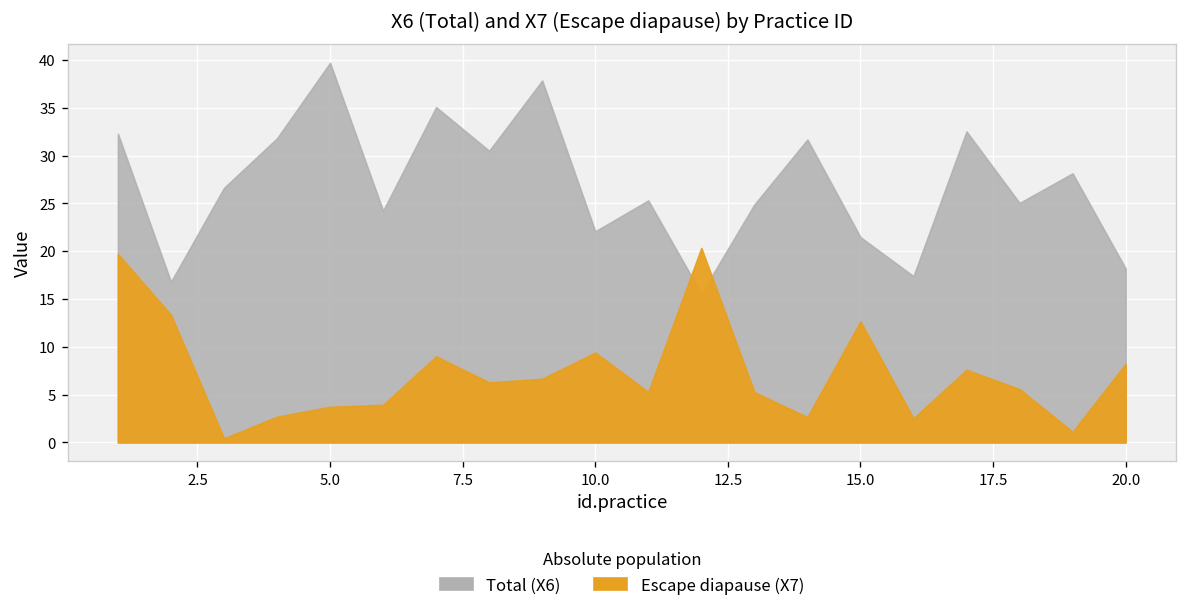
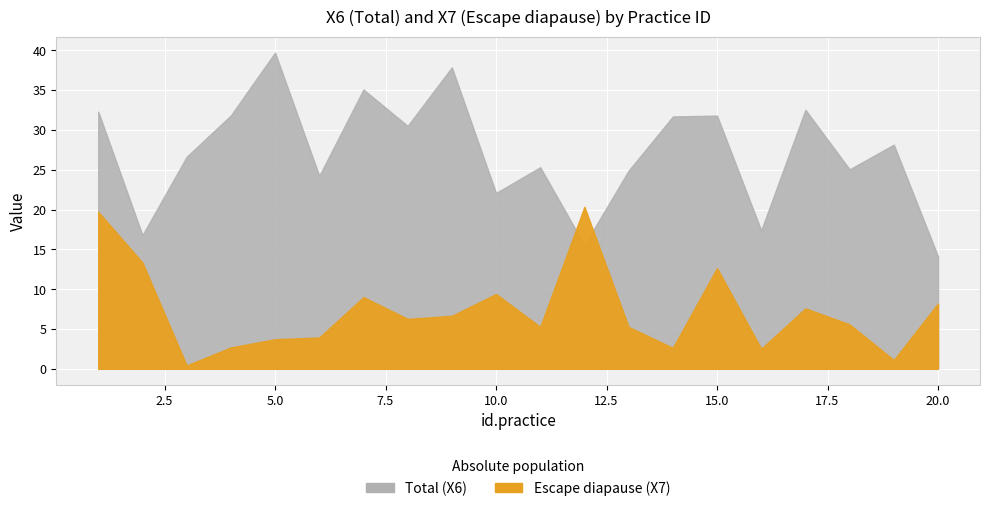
Total (X6), 15.0: 21 -> 32
Total (X6), 20.0: 18 -> 14
